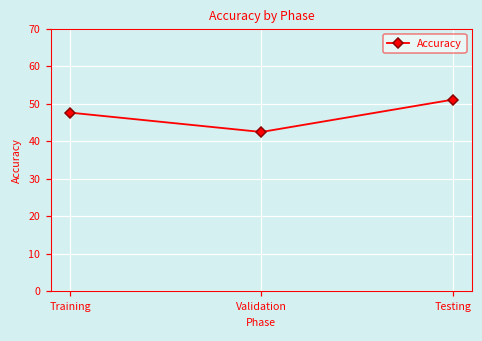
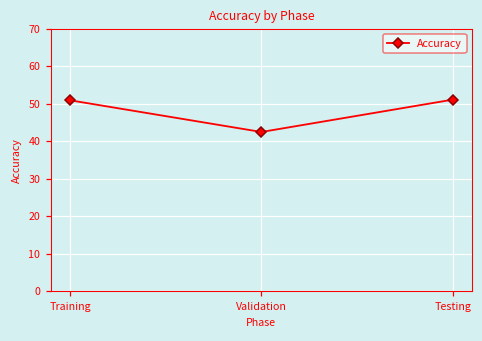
Training: 48 -> 51
